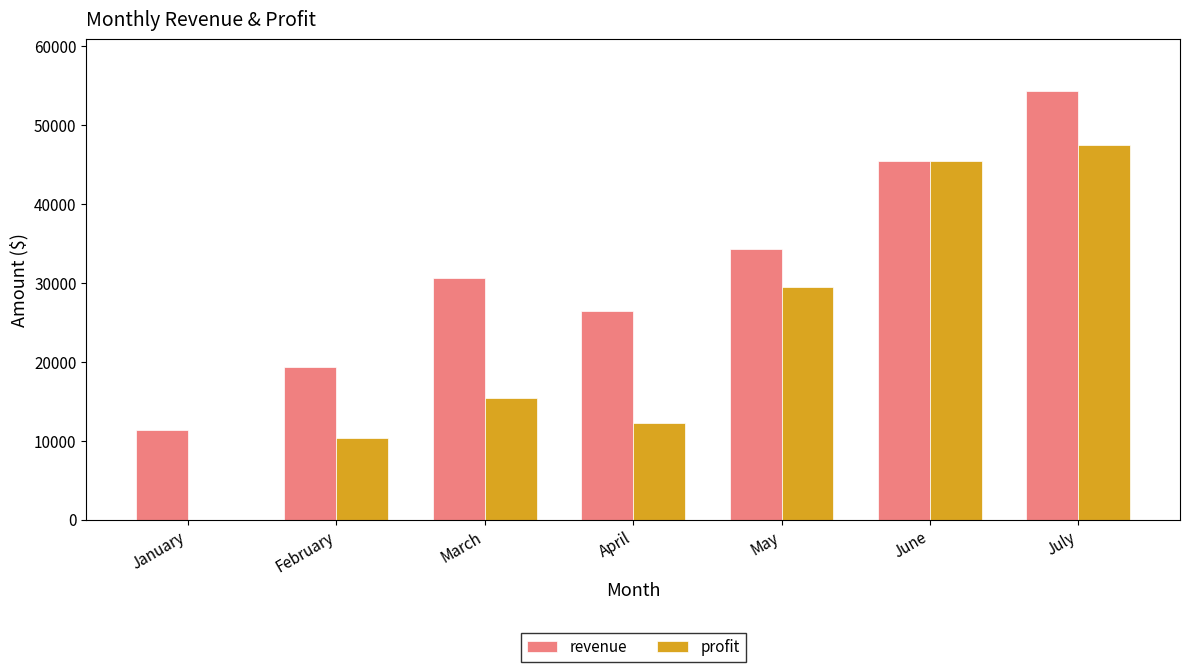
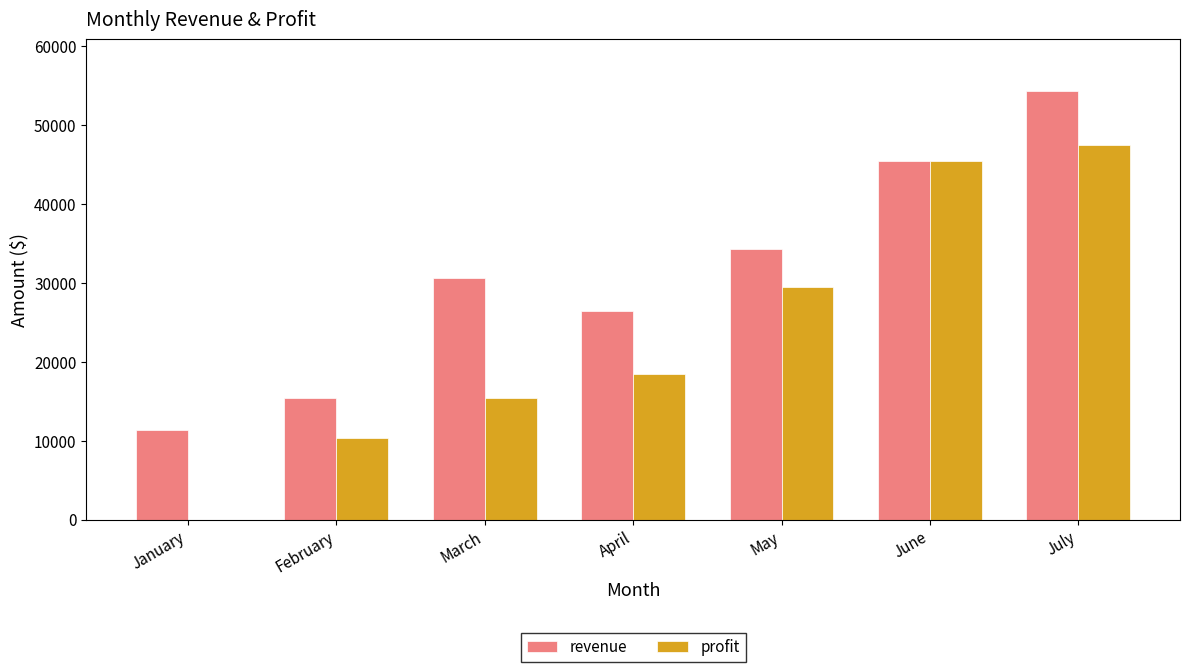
revenue, February: 19000 -> 15000
profit, April: 12000 -> 18000
